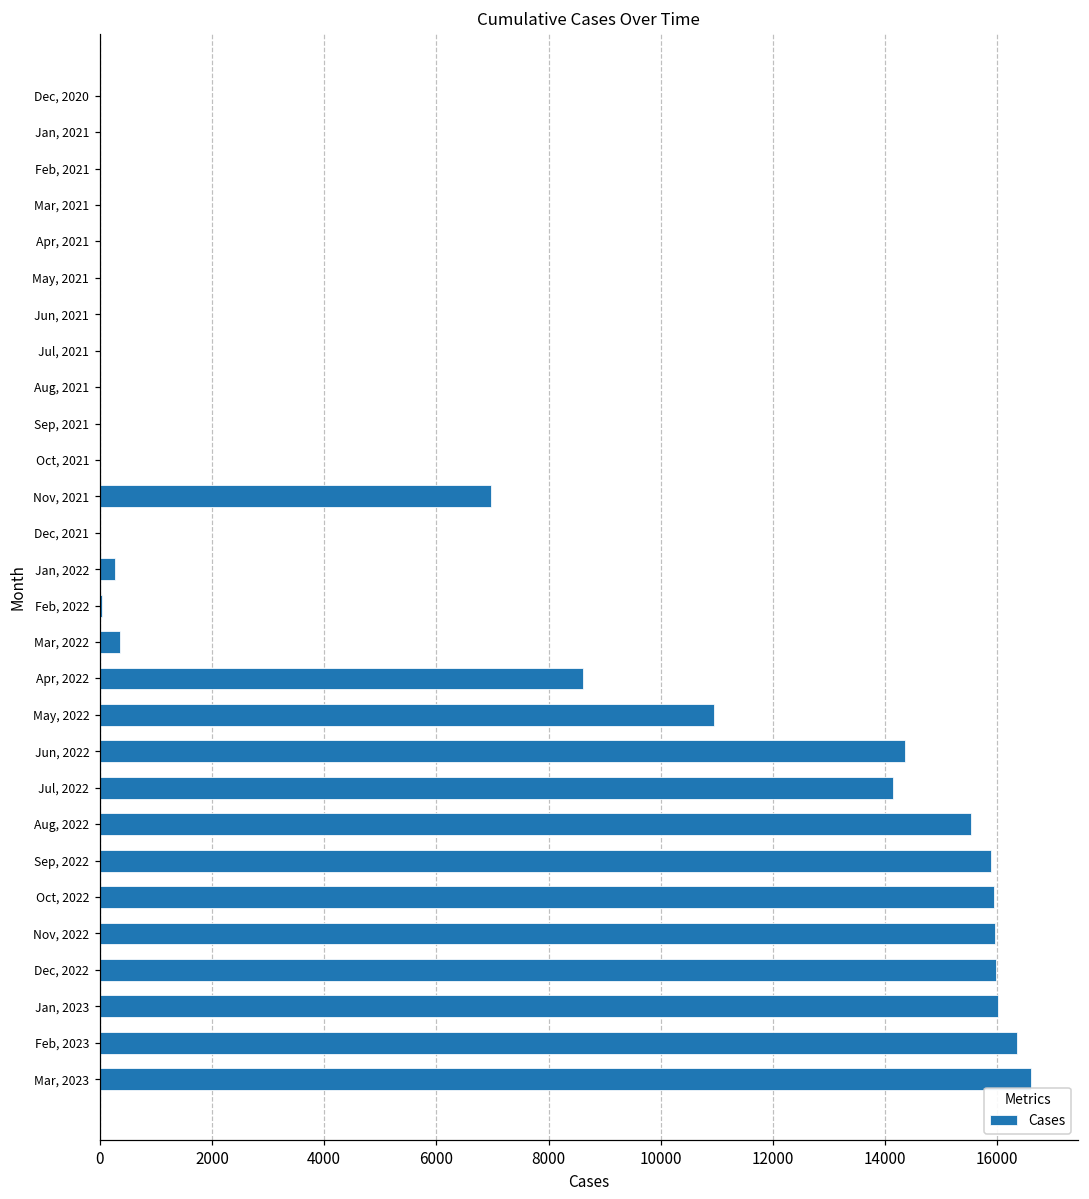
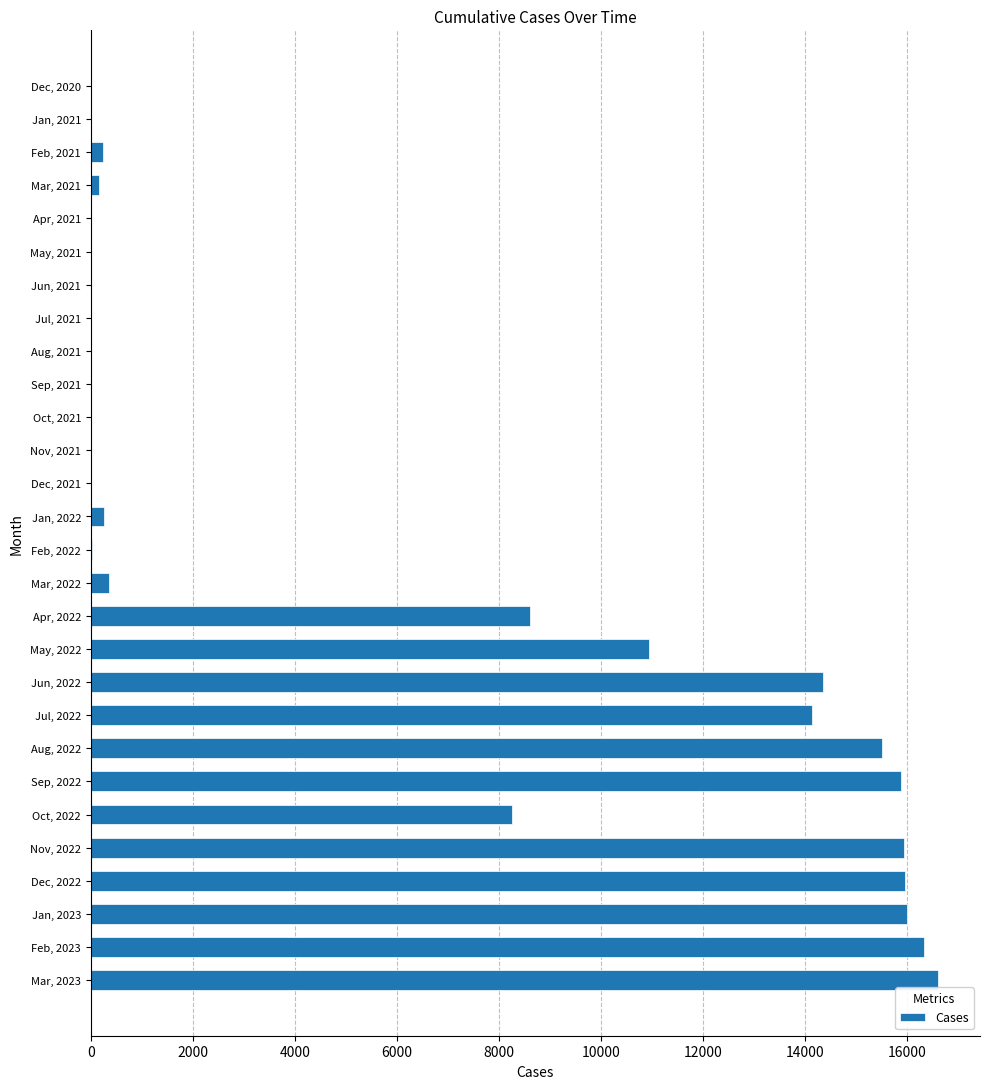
Feb, 2021: 0 -> 200
Mar, 2021: 0 -> 200
Nov, 2021: 7000 -> 0
Oct, 2022: 15900 -> 8300
